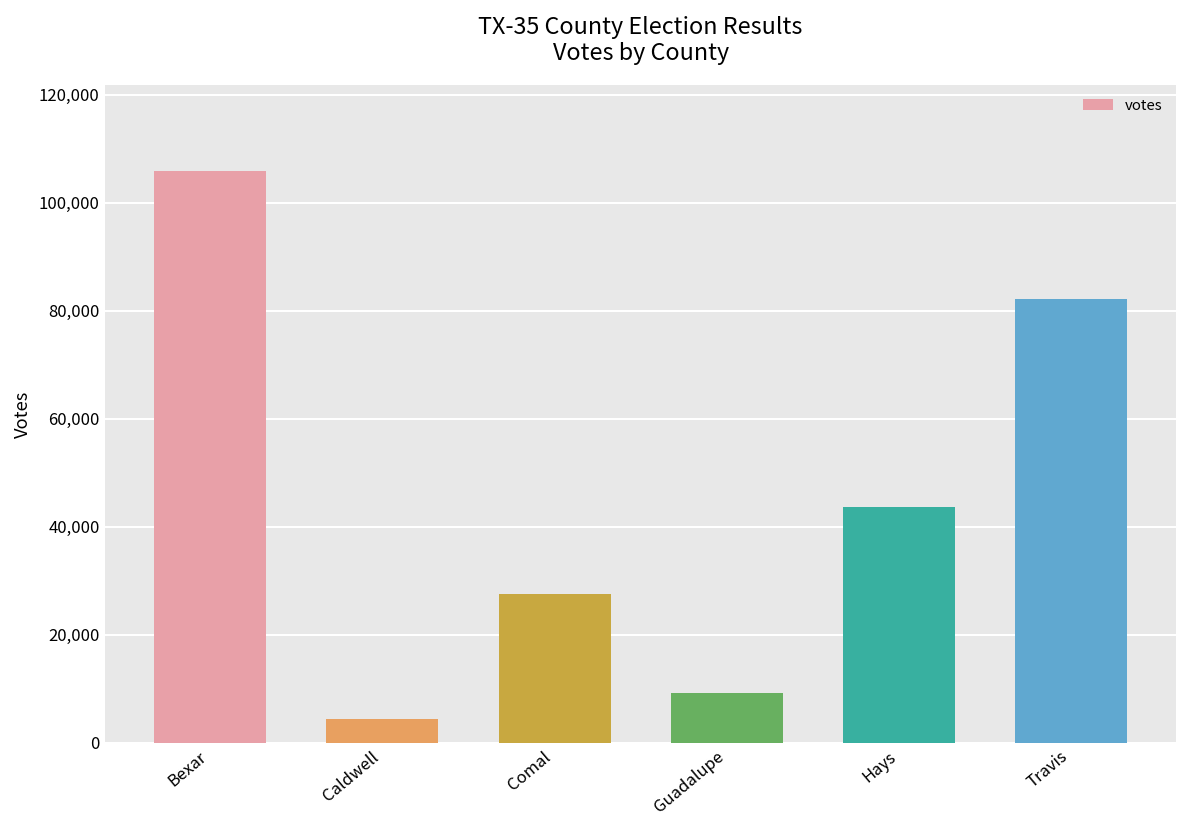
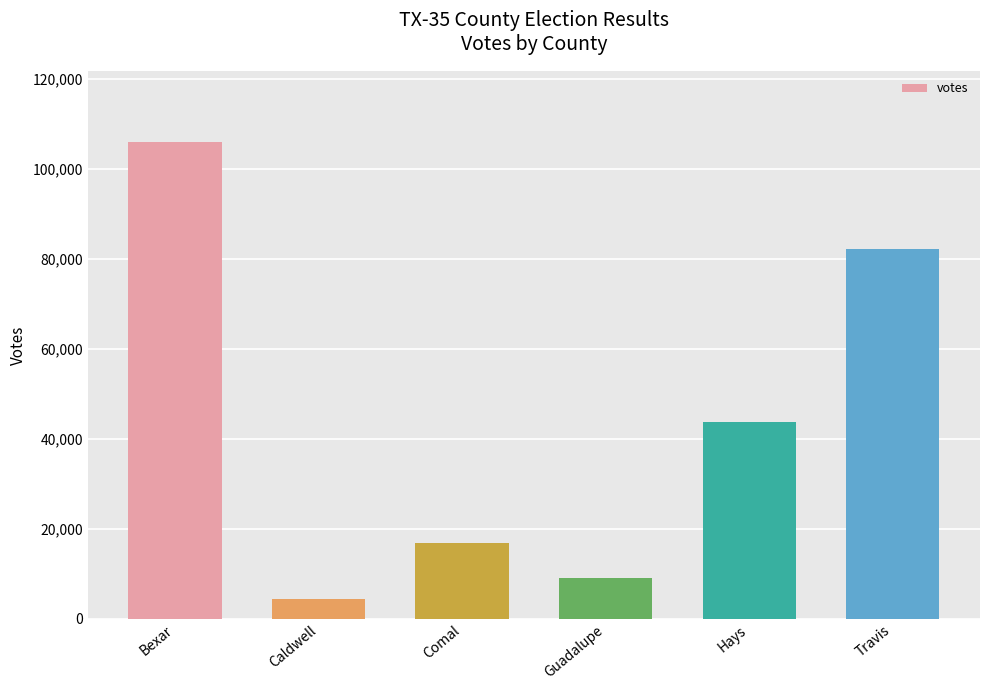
Comal: 27,000 -> 17,000
